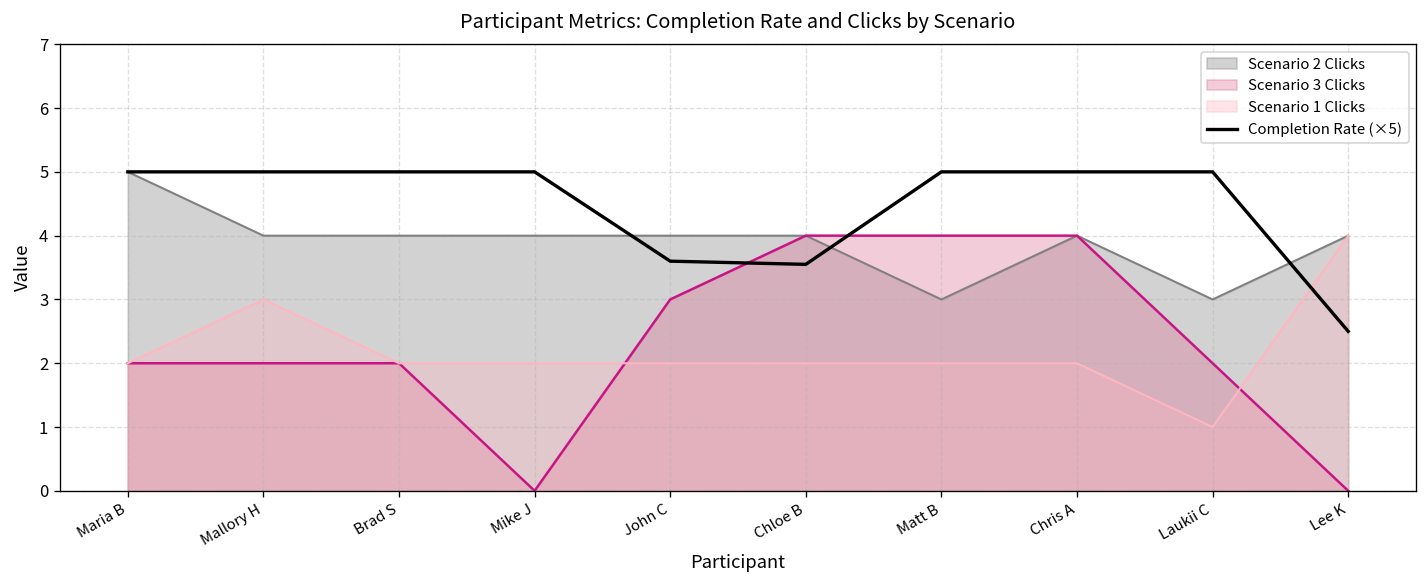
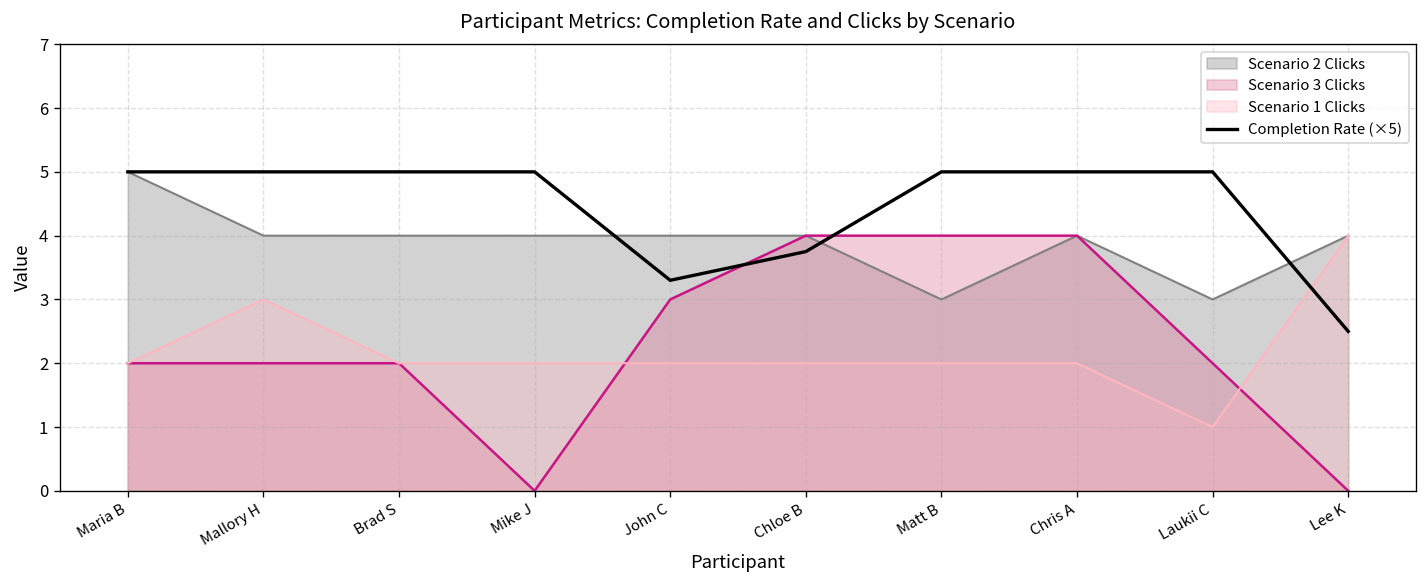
Completion Rate (×5), John C: 3.6 -> 3.3
Completion Rate (×5), Chloe B: 3.6 -> 3.8
